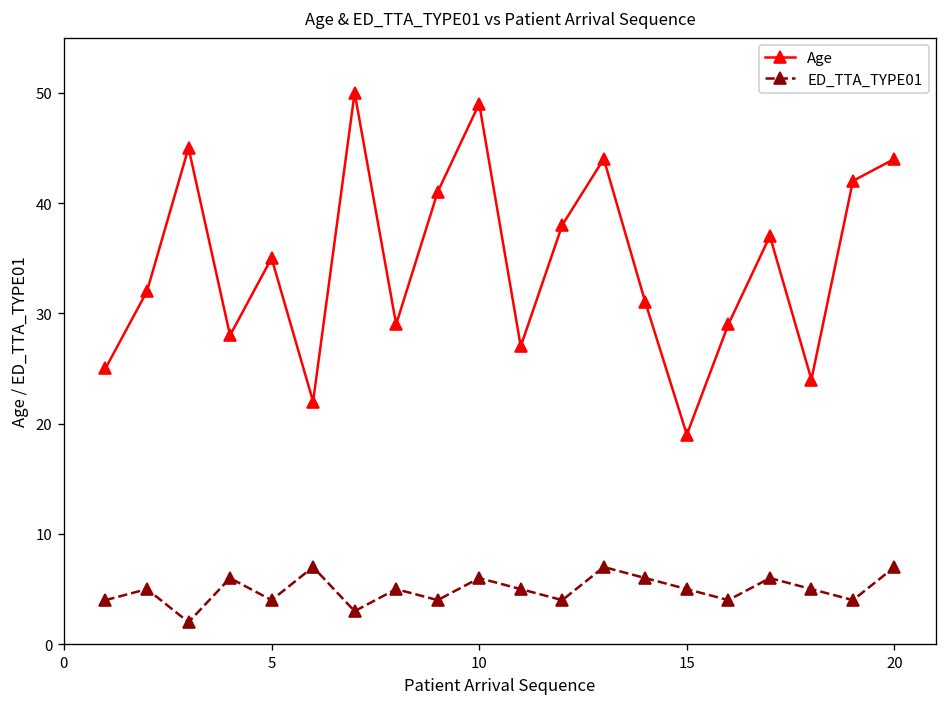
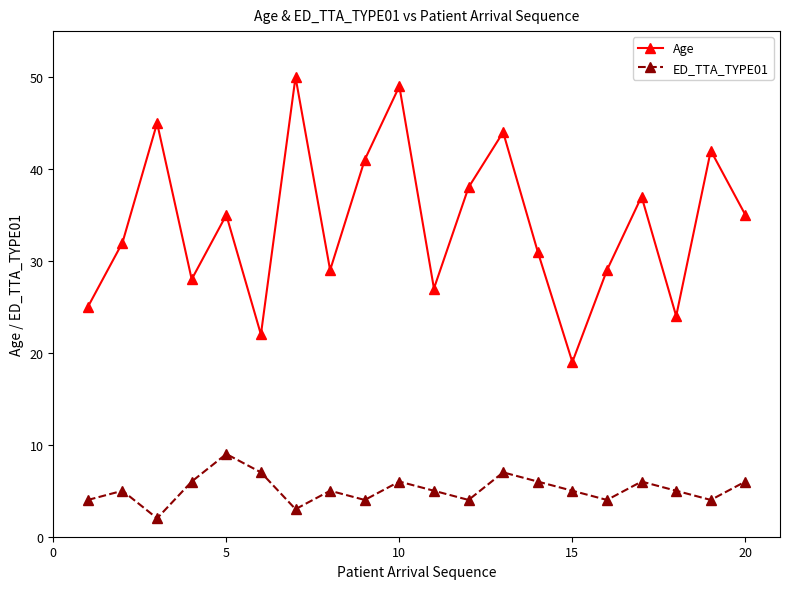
ED_TTA_TYPE01, 5: 4 -> 9
Age, 20: 44 -> 35
ED_TTA_TYPE01, 20: 7 -> 6
